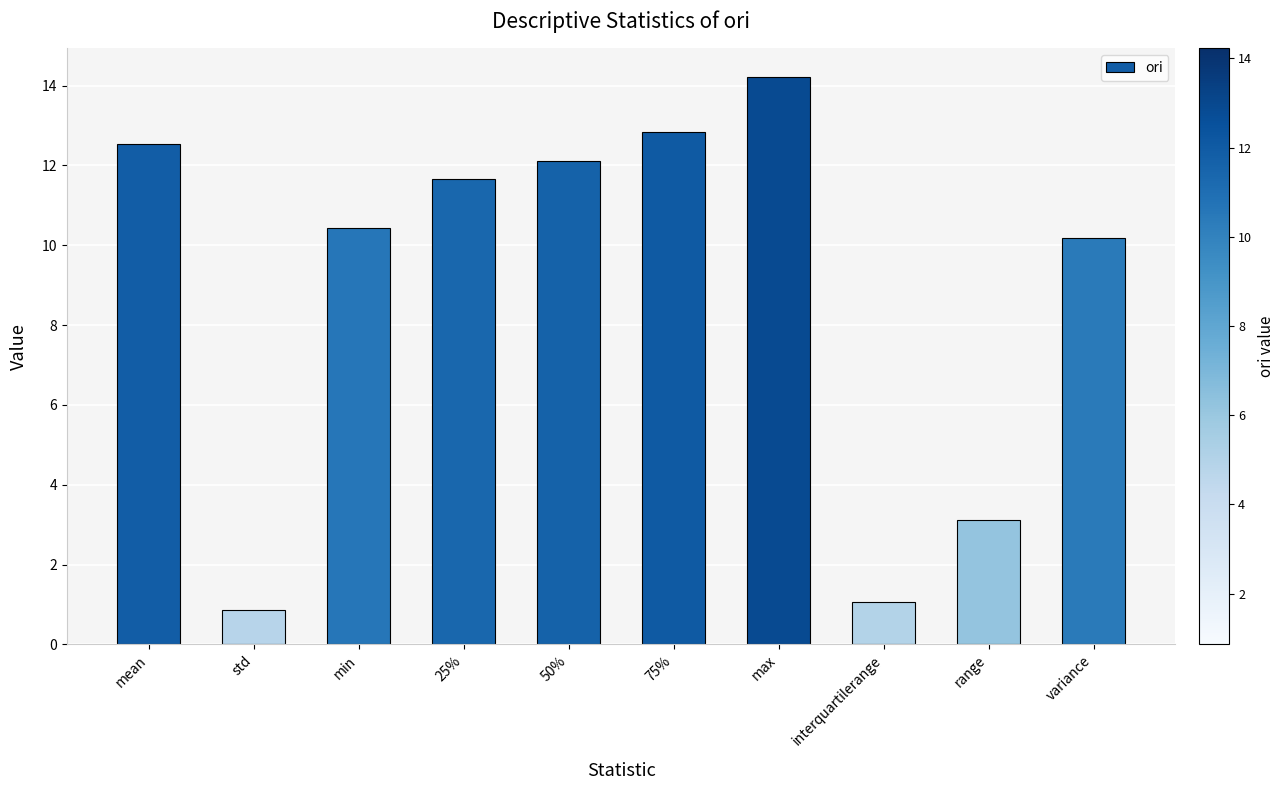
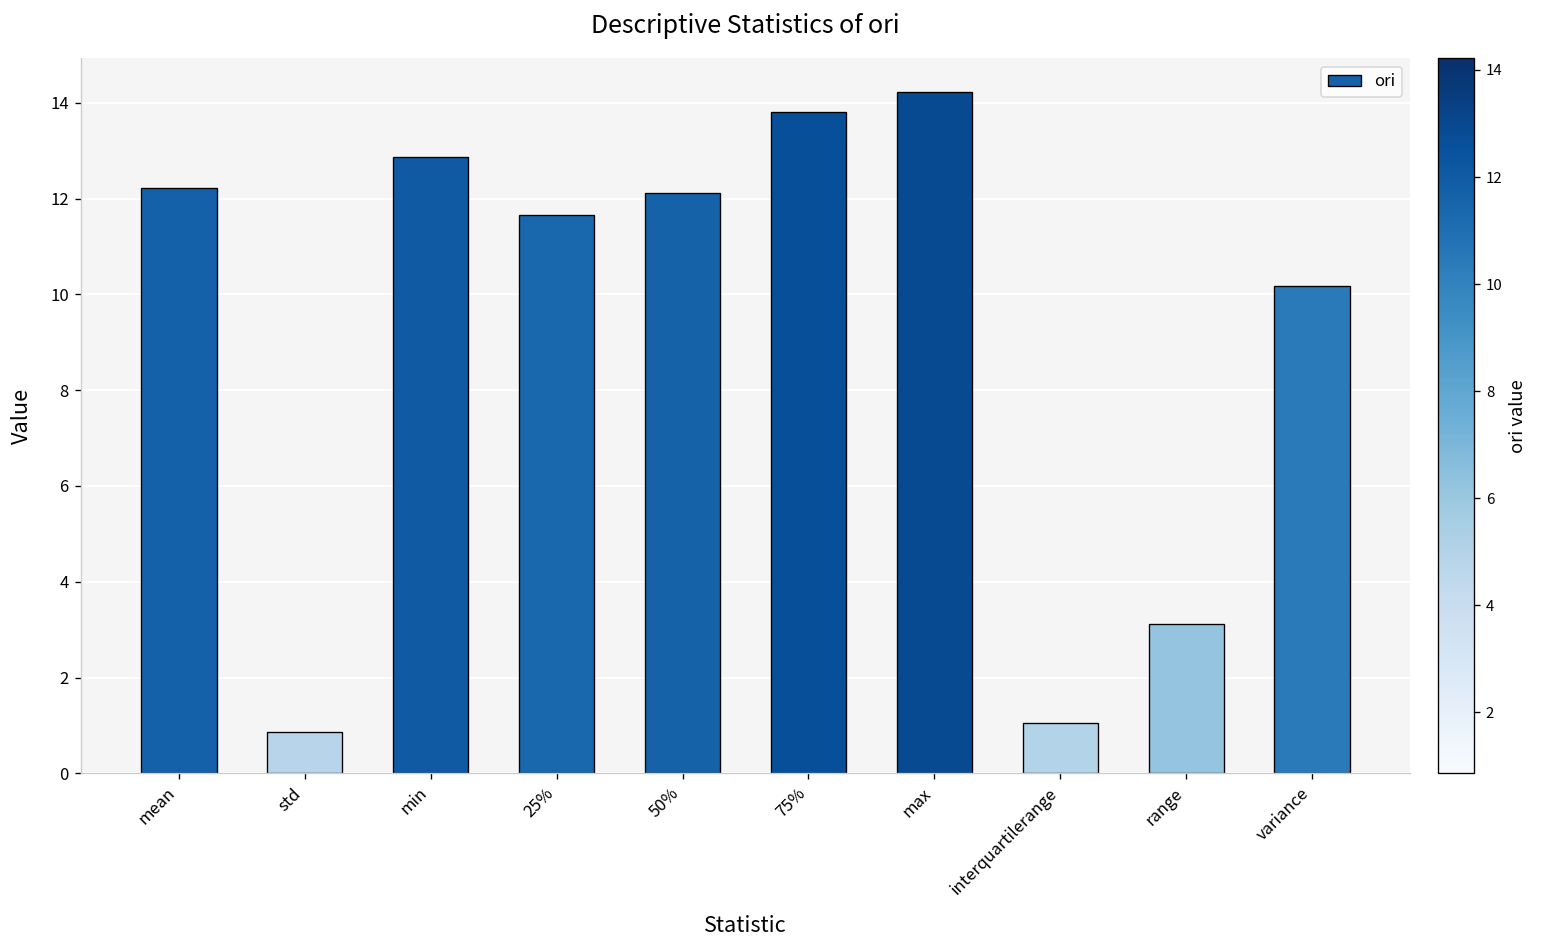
mean: 12.5 -> 12.2
min: 10.4 -> 12.9
75%: 12.8 -> 13.8
